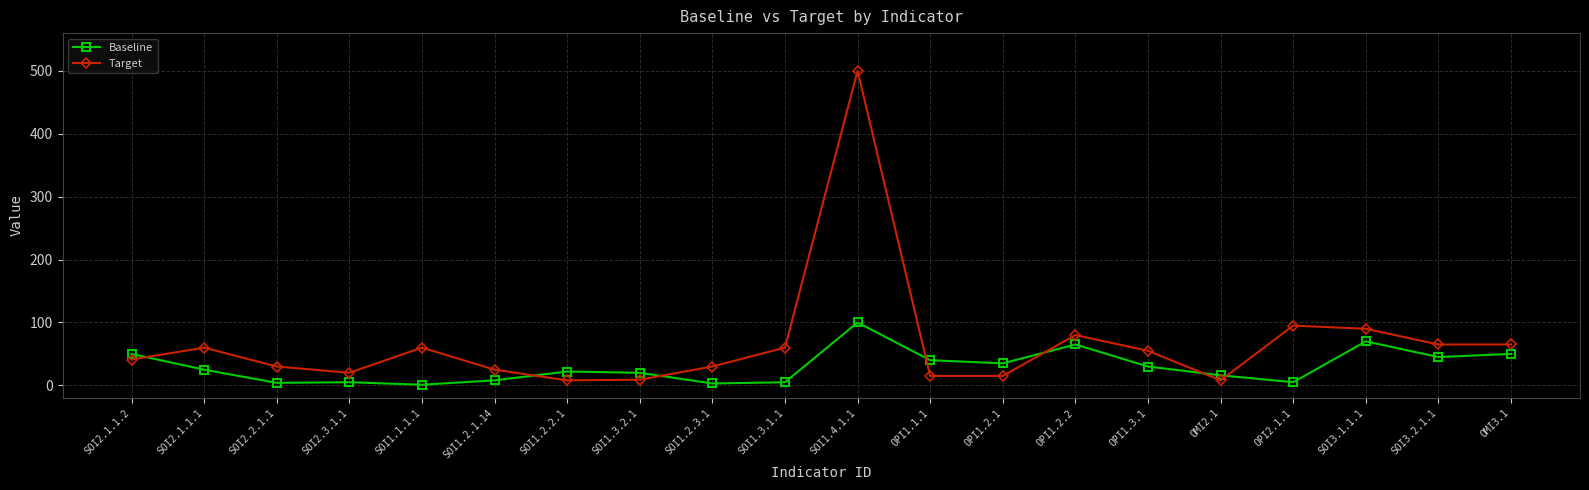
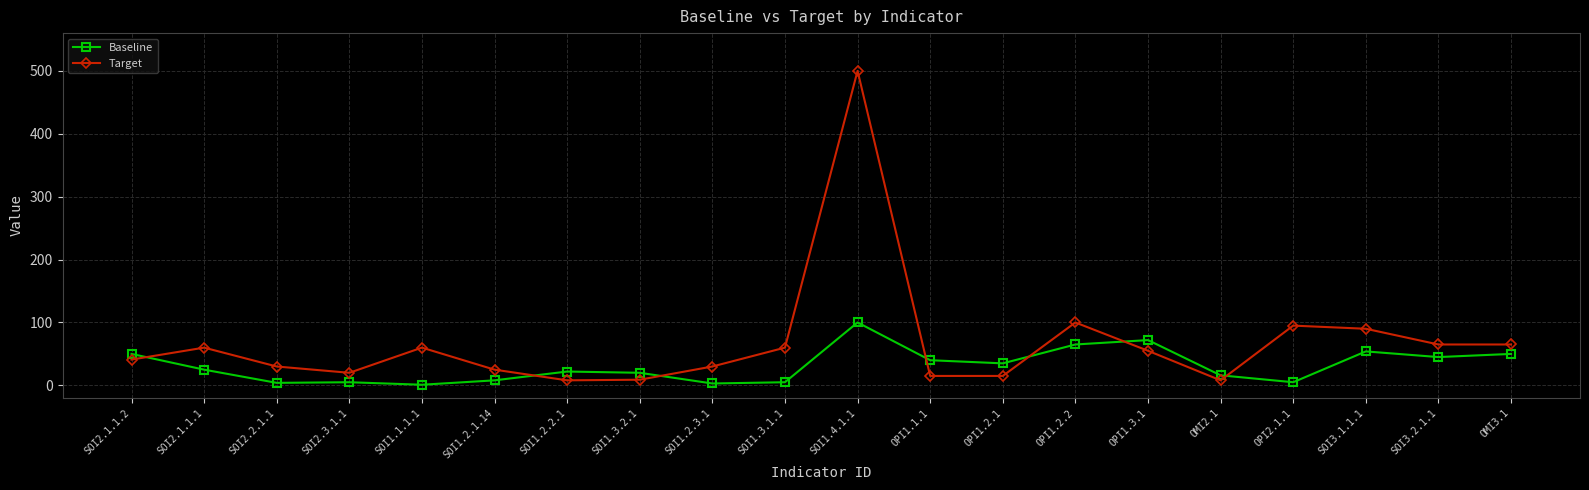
Target, OPI1.2.2: 80 -> 100
Baseline, OPI1.3.1: 30 -> 70
Baseline, SOI3.1.1.1: 70 -> 50
